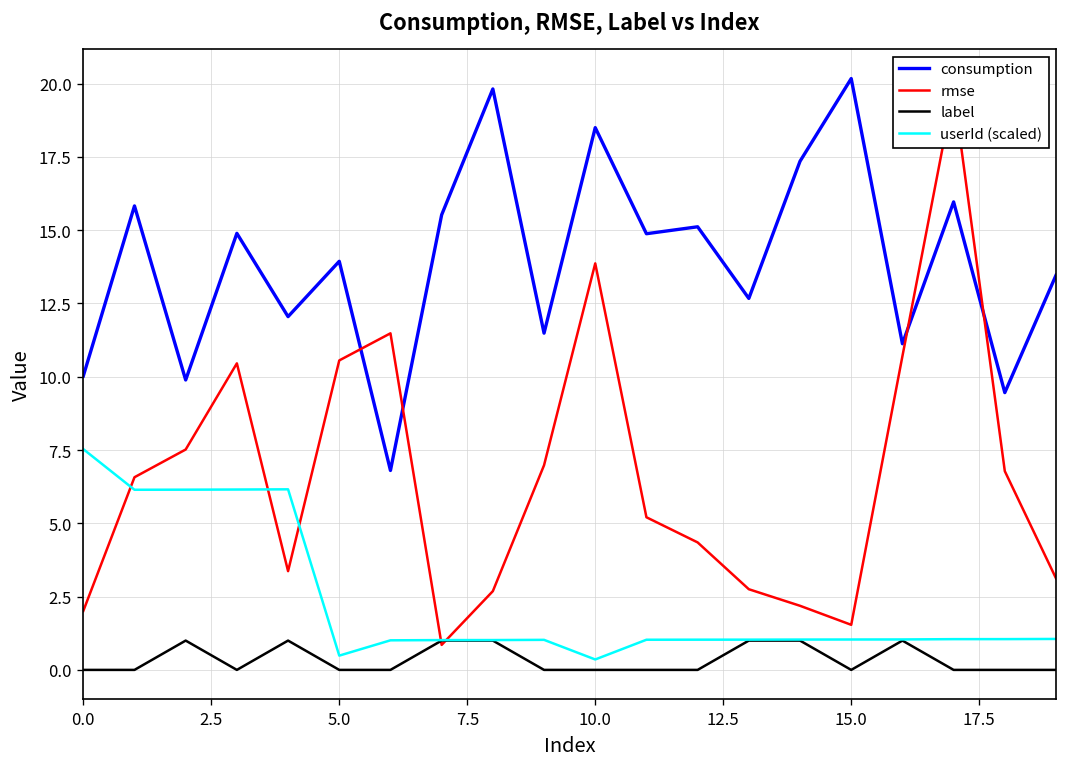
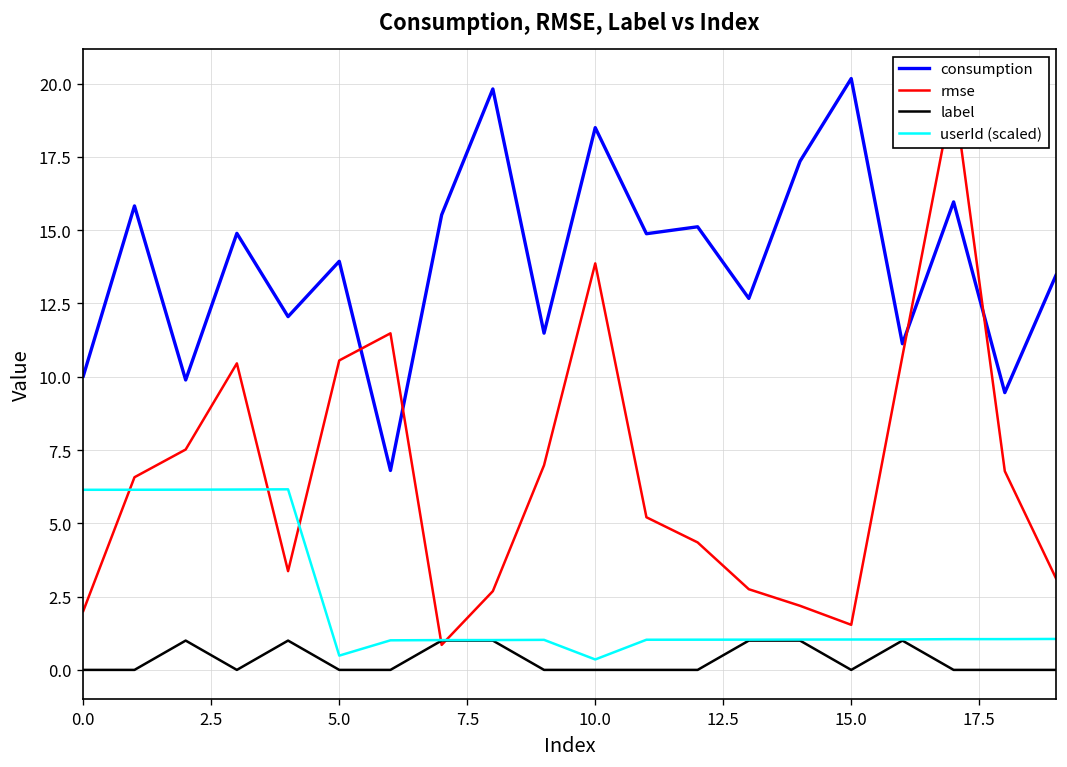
userId (scaled), 0.0: 7.5 -> 6.1
